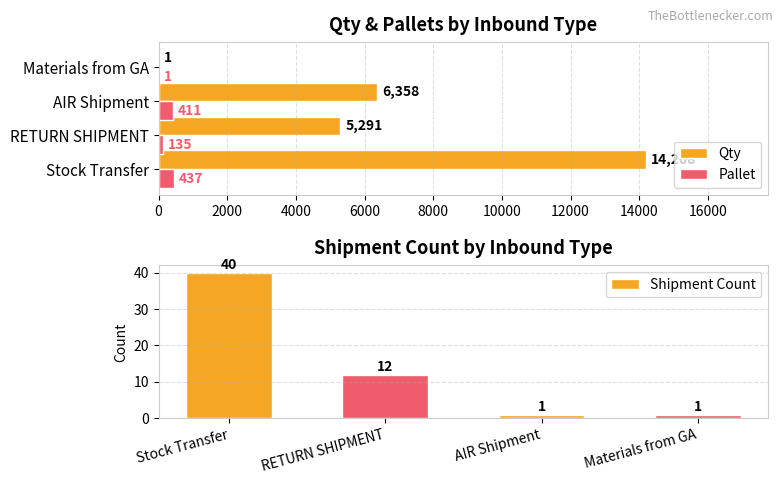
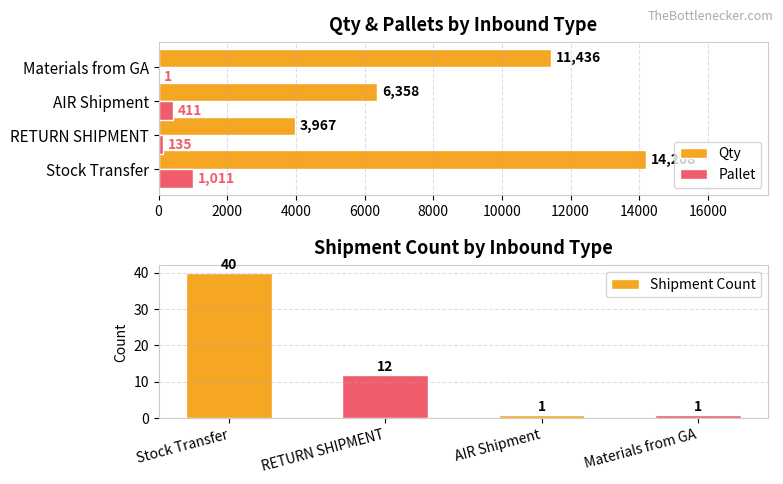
Qty & Pallets by Inbound Type, Qty, Materials from GA: 1 -> 11,436
Qty & Pallets by Inbound Type, Qty, RETURN SHIPMENT: 5,291 -> 3,967
Qty & Pallets by Inbound Type, Pallet, Stock Transfer: 437 -> 1,011
